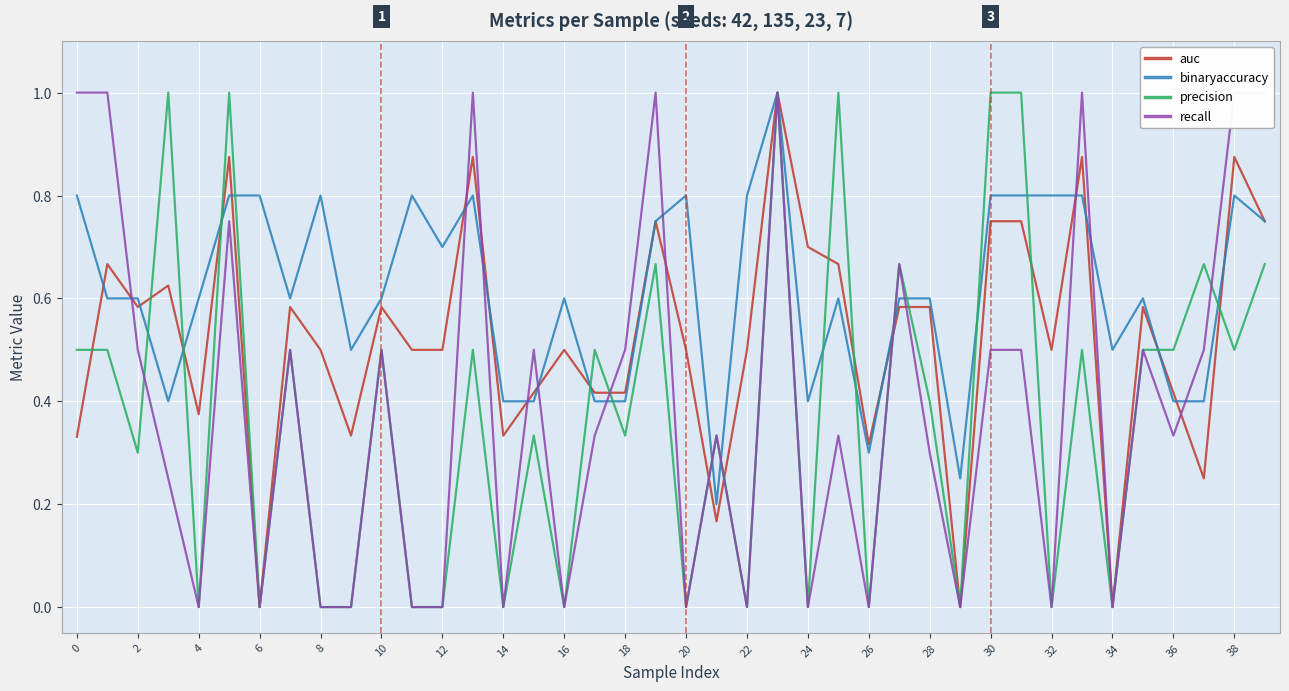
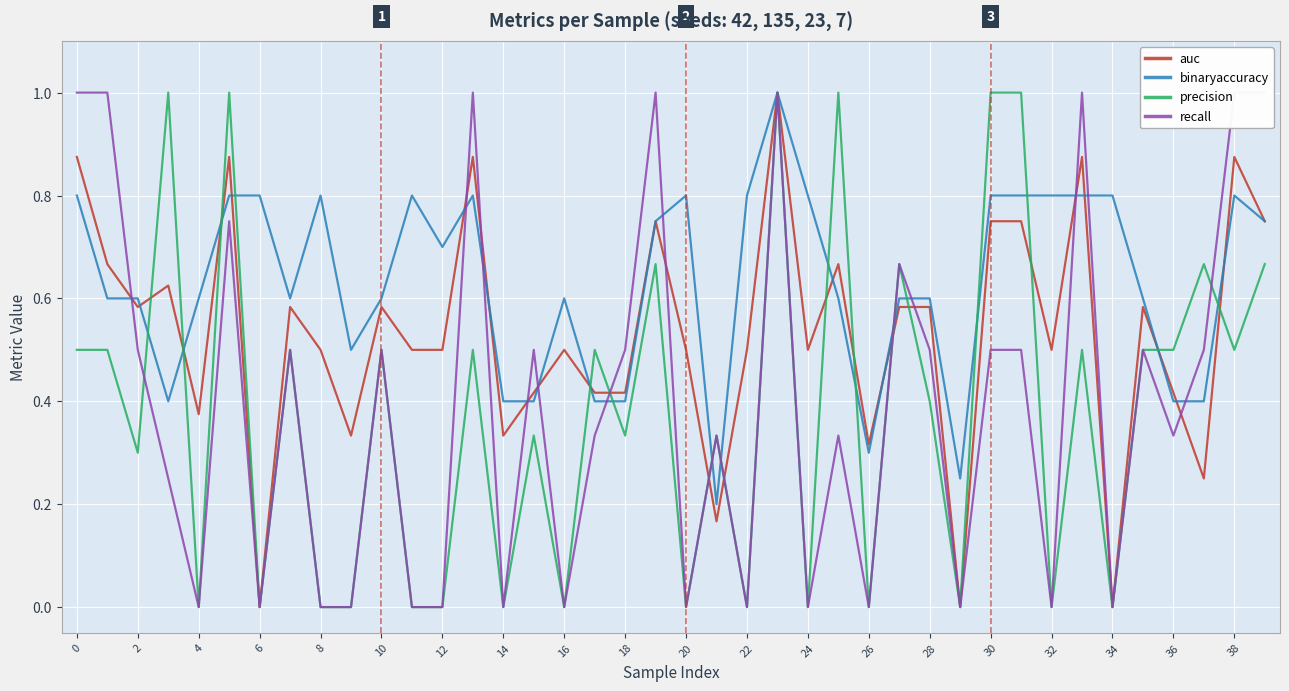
auc, 0: 0.33 -> 0.88
auc, 24: 0.7 -> 0.5
binaryaccuracy, 24: 0.4 -> 0.8
recall, 28: 0.3 -> 0.5
binaryaccuracy, 34: 0.5 -> 0.8
